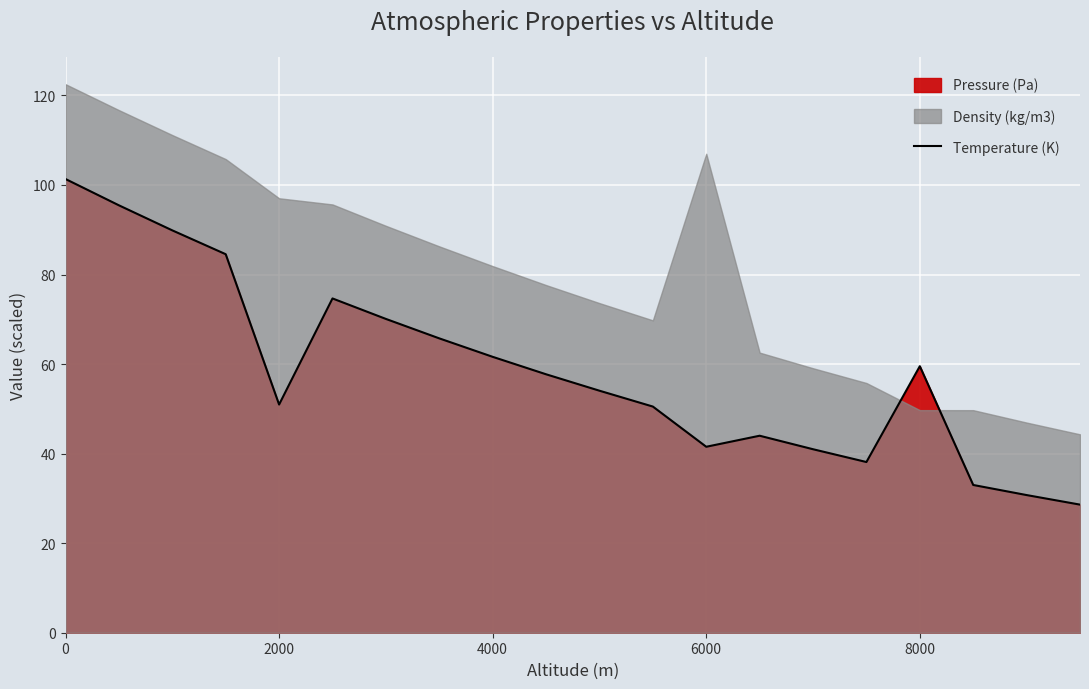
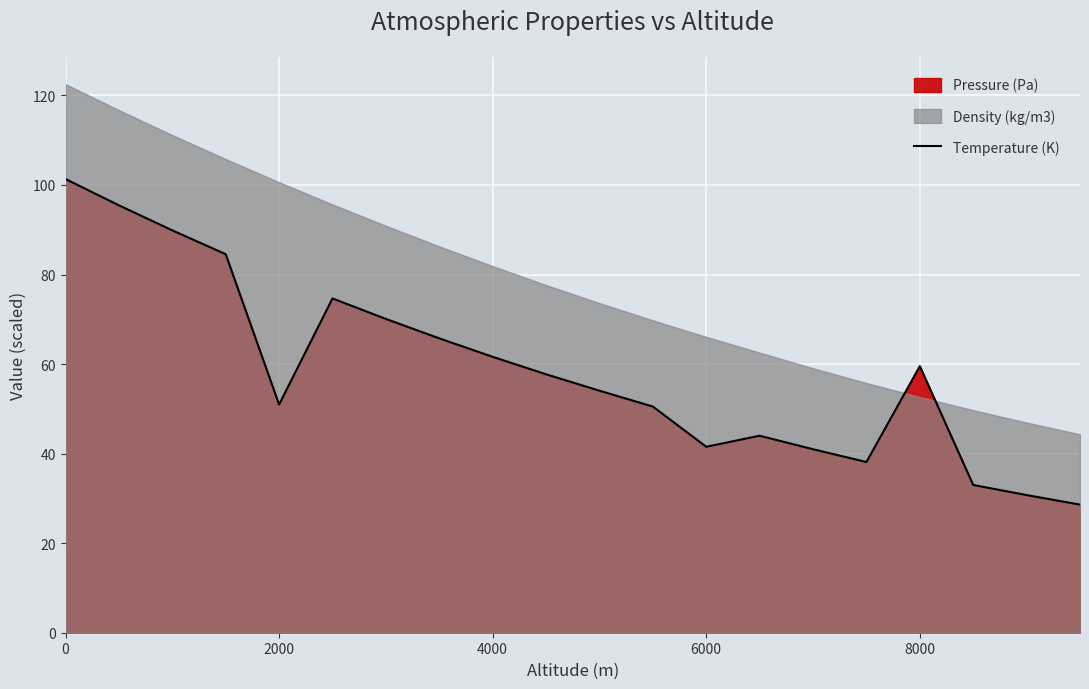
Density (kg/m3), 2000: 97 -> 101
Density (kg/m3), 6000: 107 -> 66
Density (kg/m3), 8000: 50 -> 53
